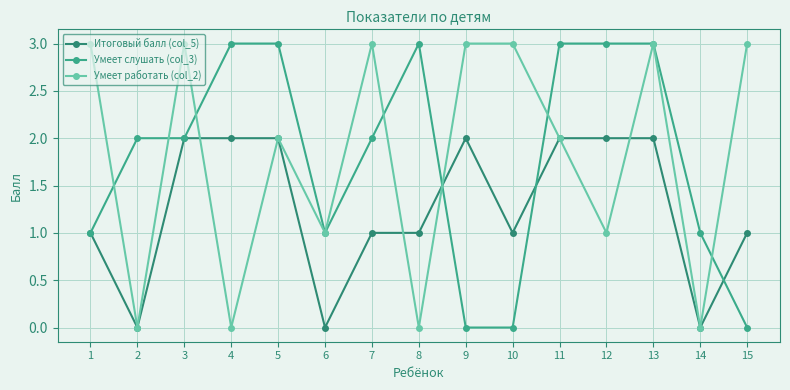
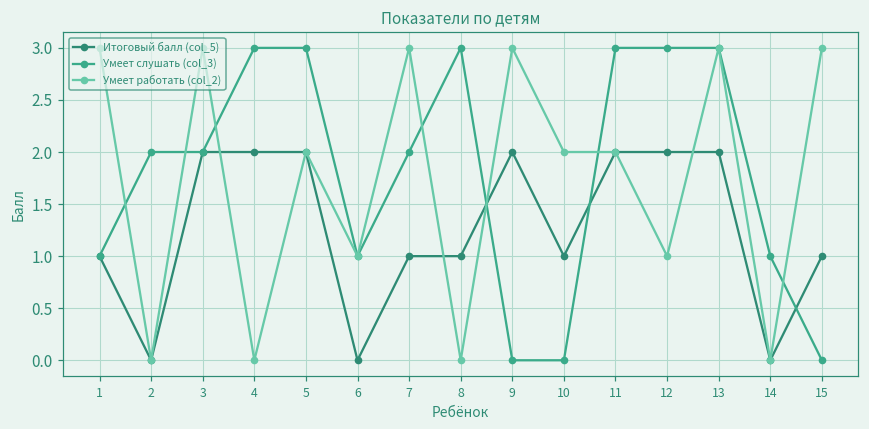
Умеет работать (col_2), 10: 3 -> 2
